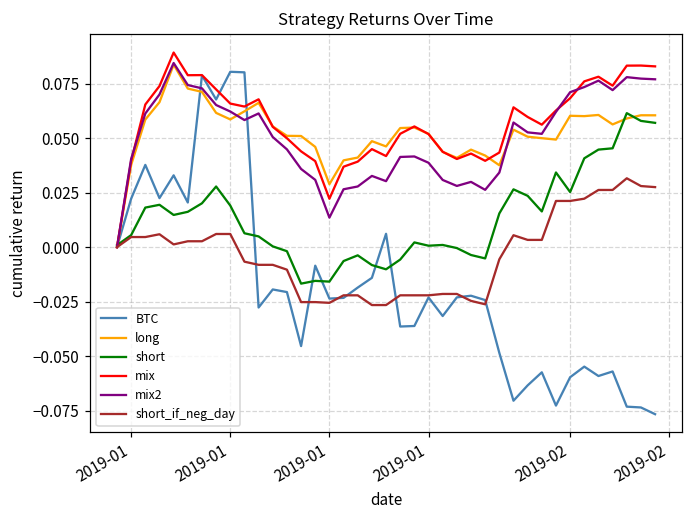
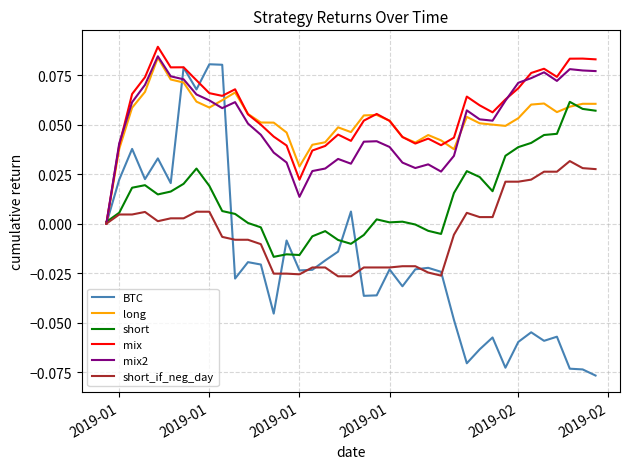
long, 2019-02: 0.060 -> 0.053
short, 2019-02: 0.025 -> 0.039
